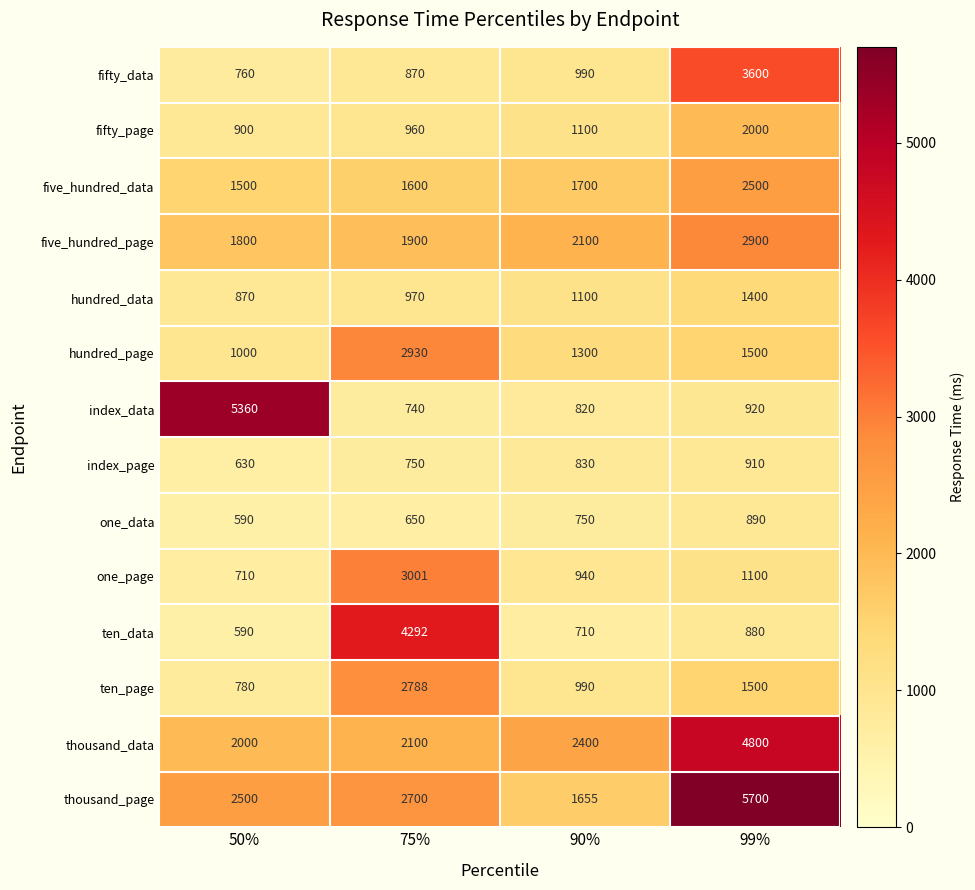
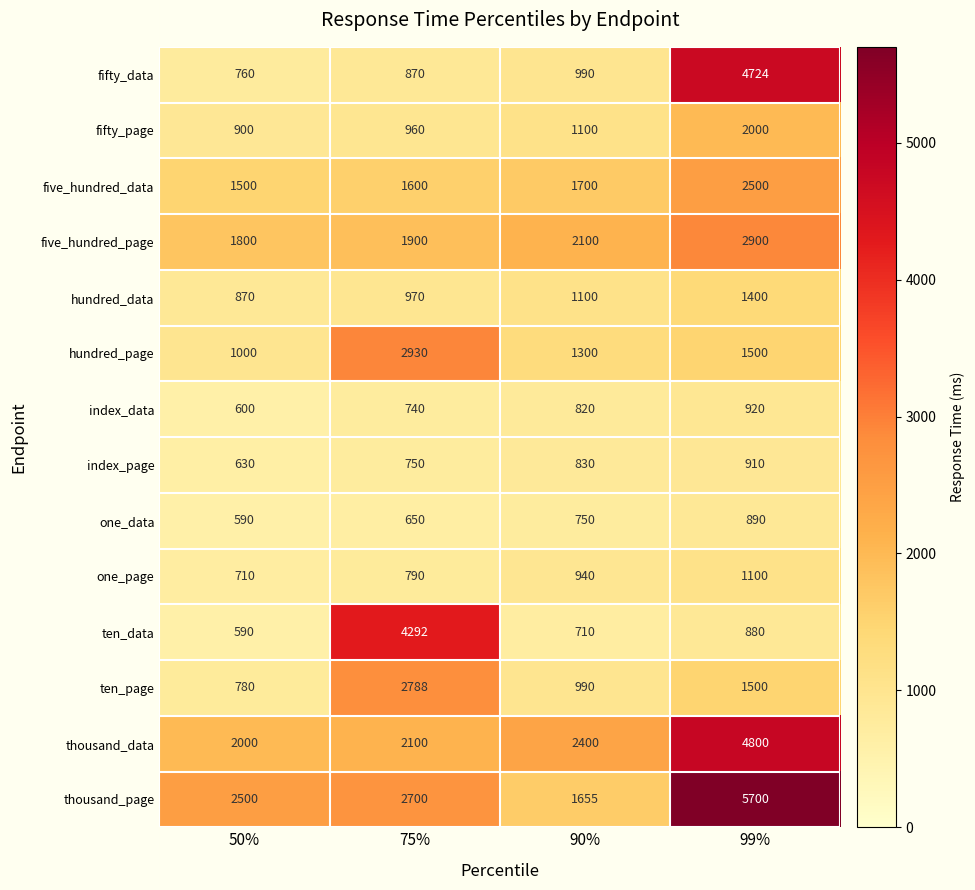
fifty_data, 99%: 3600 -> 4724
index_data, 50%: 5360 -> 600
one_page, 75%: 3001 -> 790
